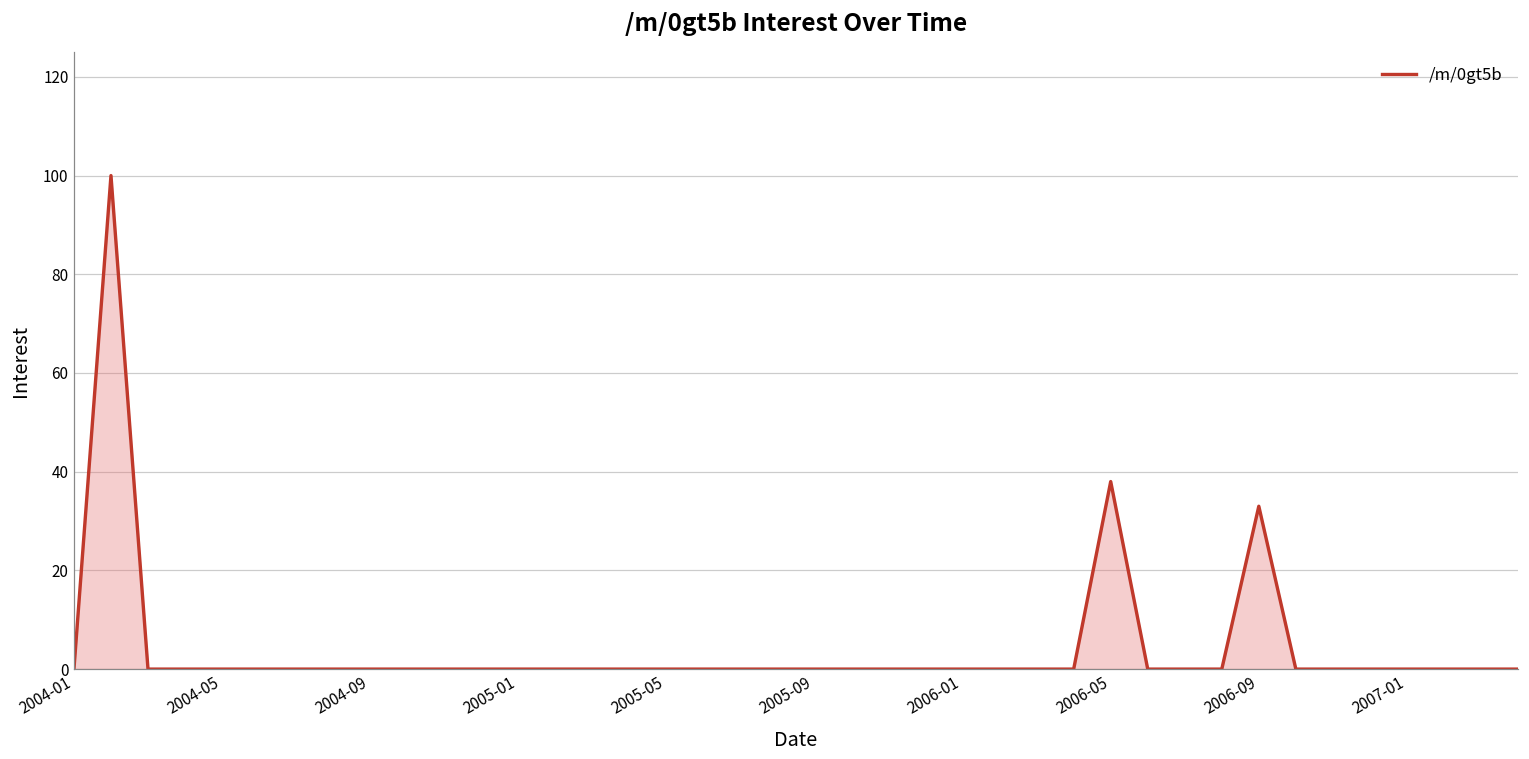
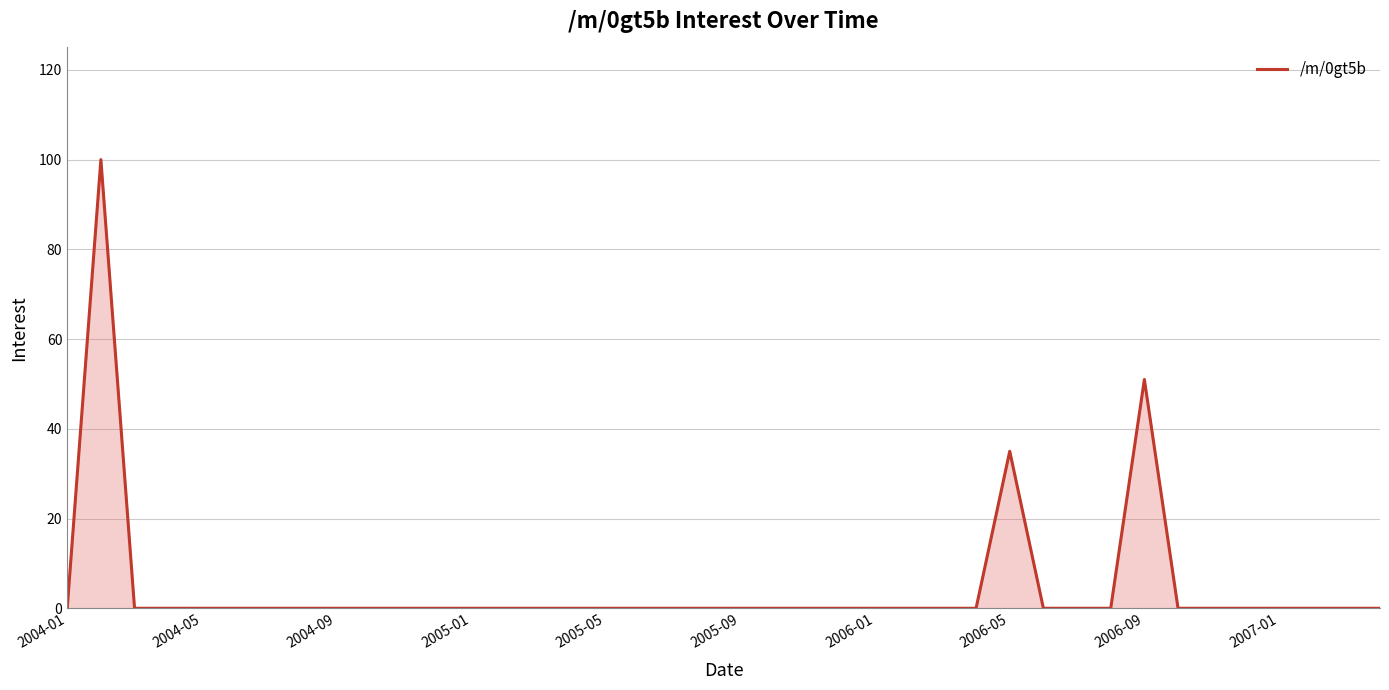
2006-05: 38 -> 35
2006-09: 33 -> 51
